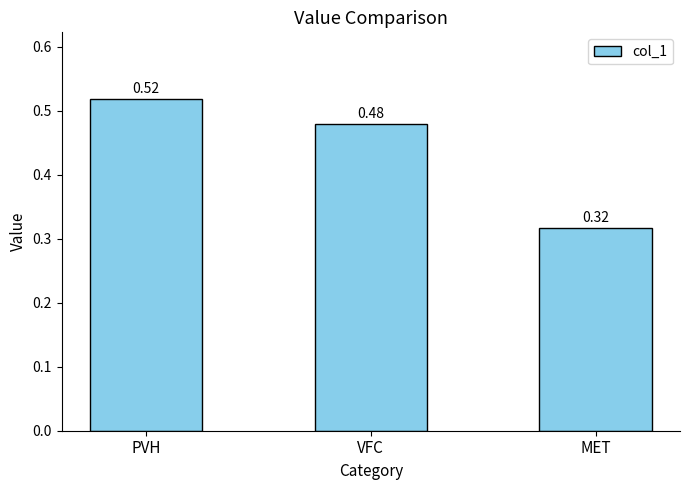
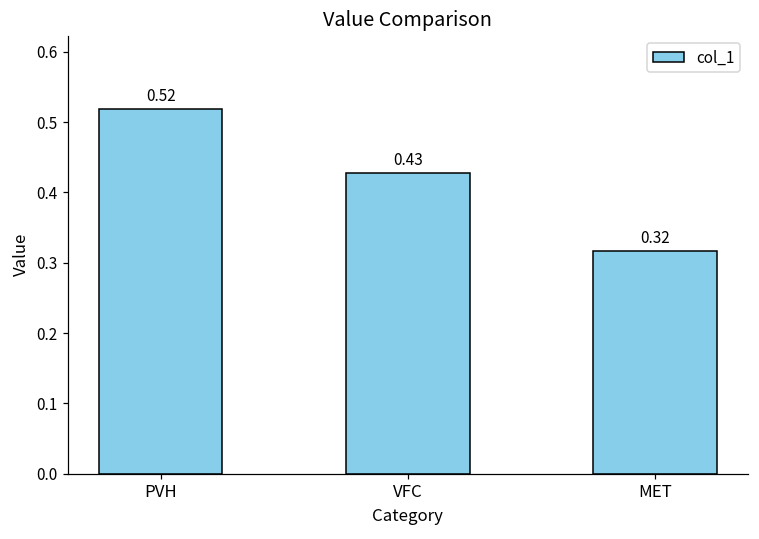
VFC: 0.48 -> 0.43
